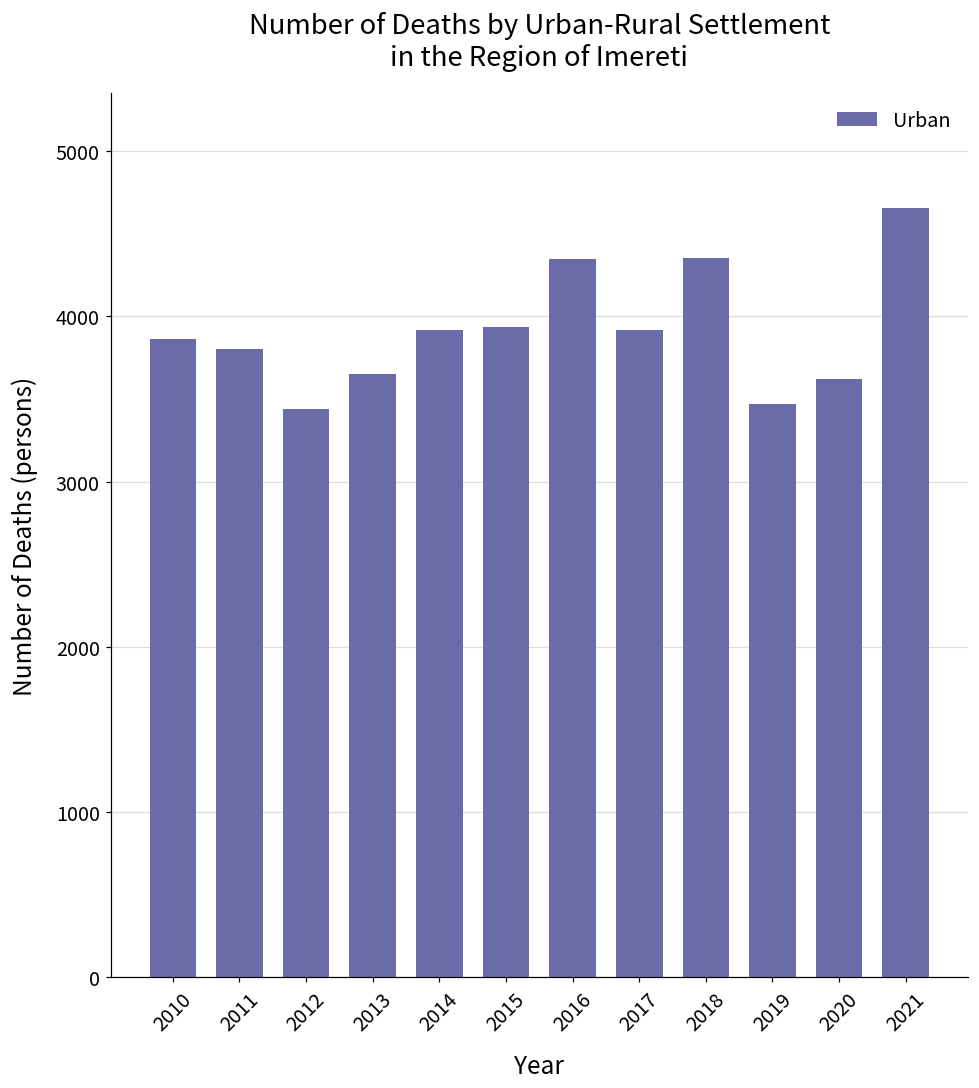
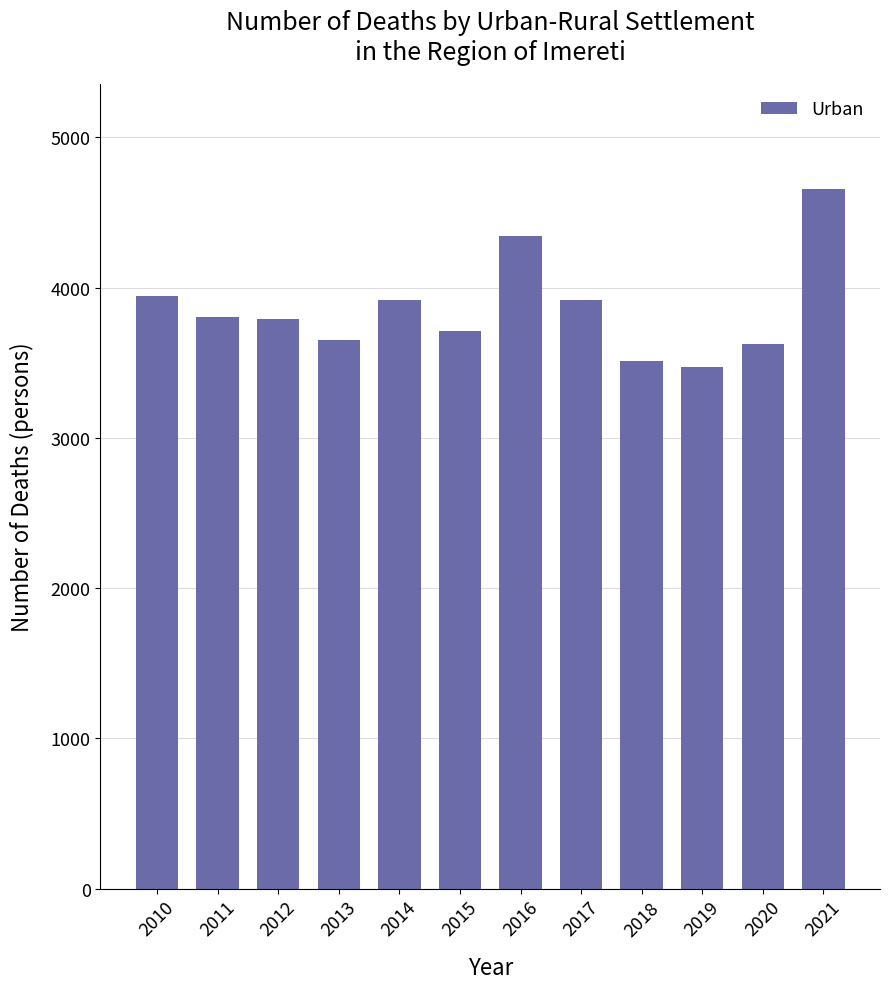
2010: 3860 -> 3950
2012: 3440 -> 3790
2015: 3940 -> 3710
2018: 4350 -> 3510
